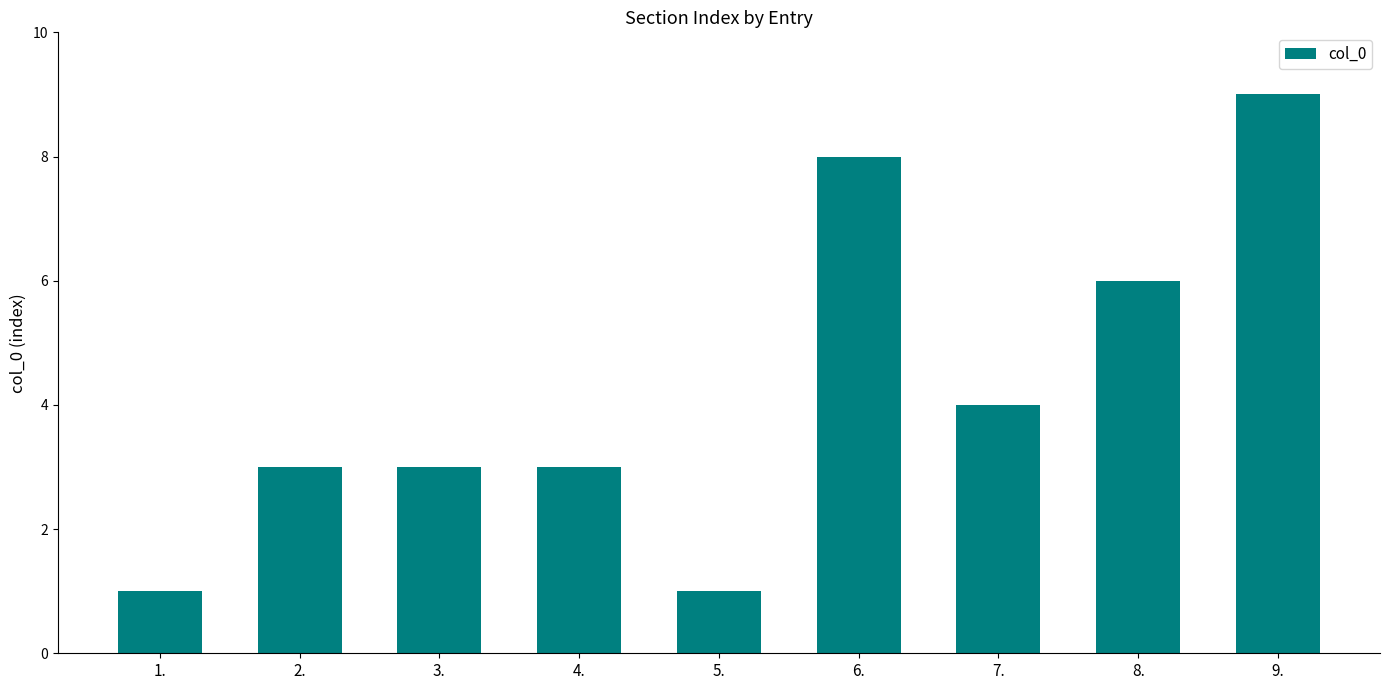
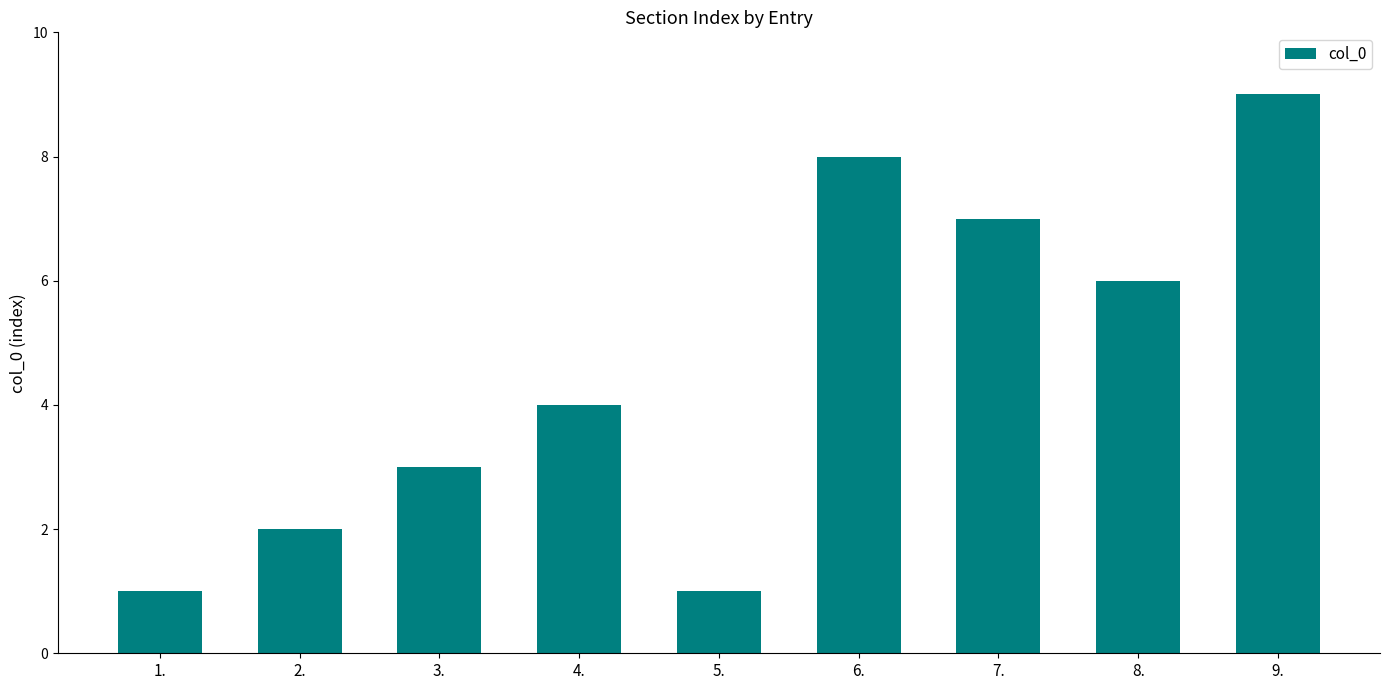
2.: 3 -> 2
4.: 3 -> 4
7.: 4 -> 7
